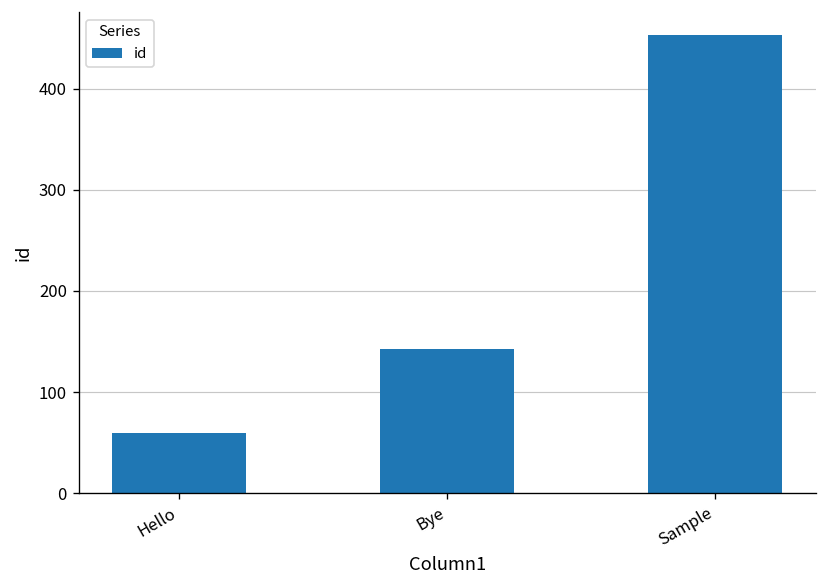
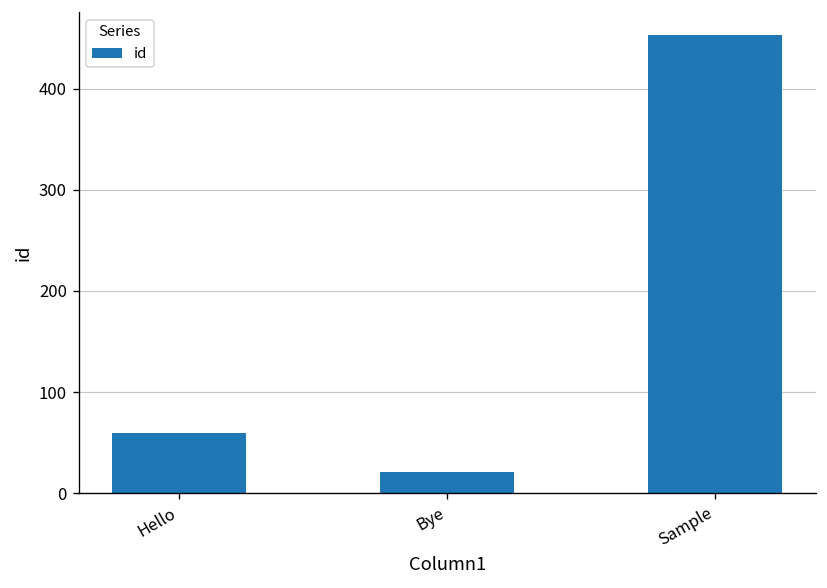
Bye: 140 -> 20
